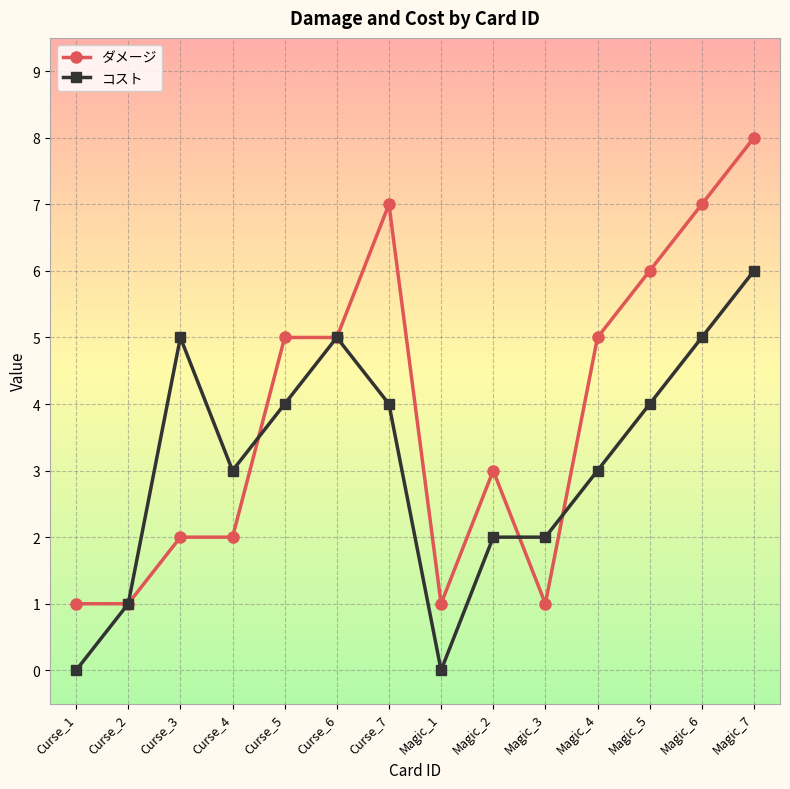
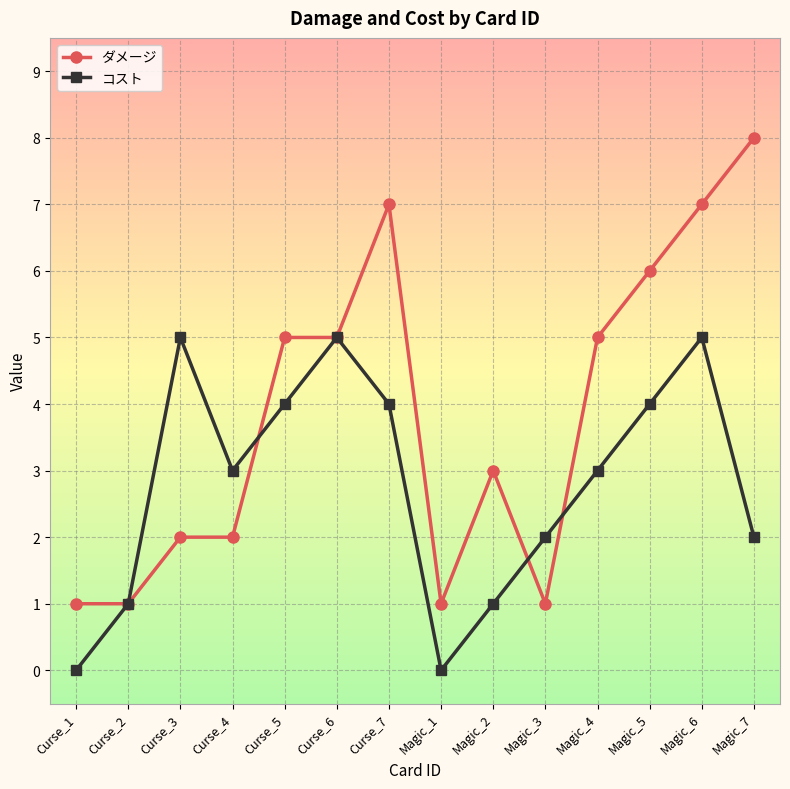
コスト, Magic_2: 2 -> 1
コスト, Magic_7: 6 -> 2
